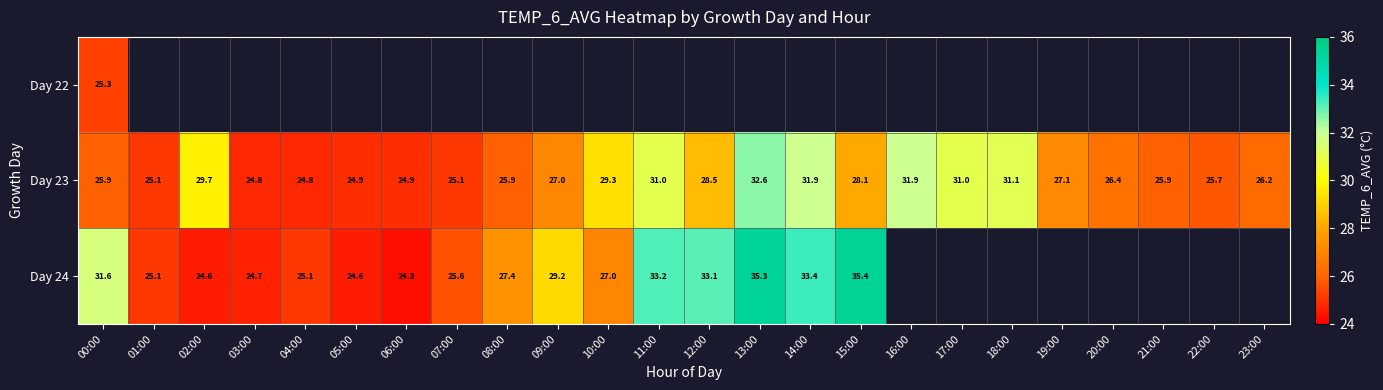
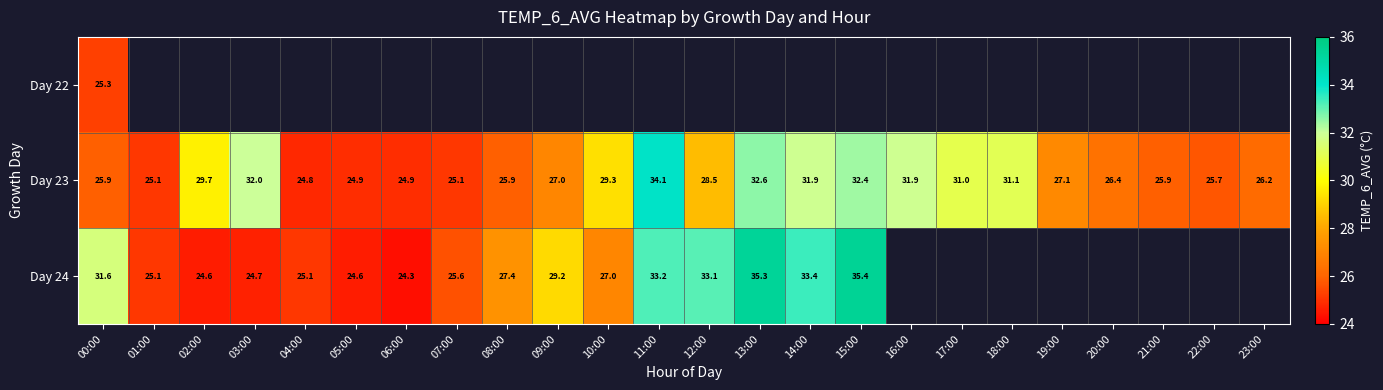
Day 23, 03:00: 24.8 -> 32.0
Day 23, 11:00: 31.0 -> 34.1
Day 23, 15:00: 28.1 -> 32.4
